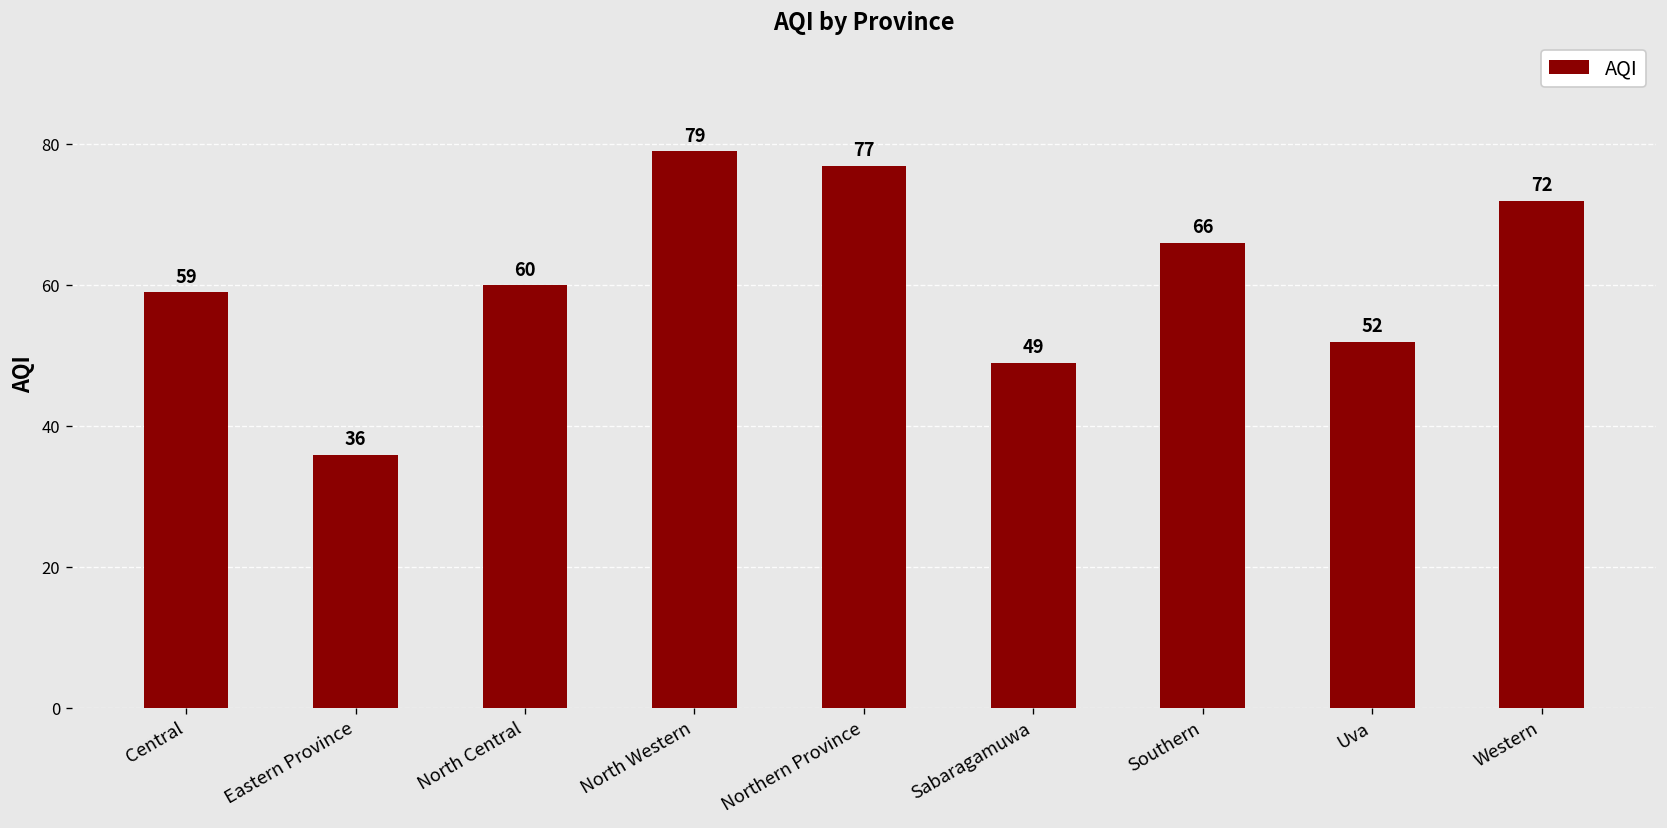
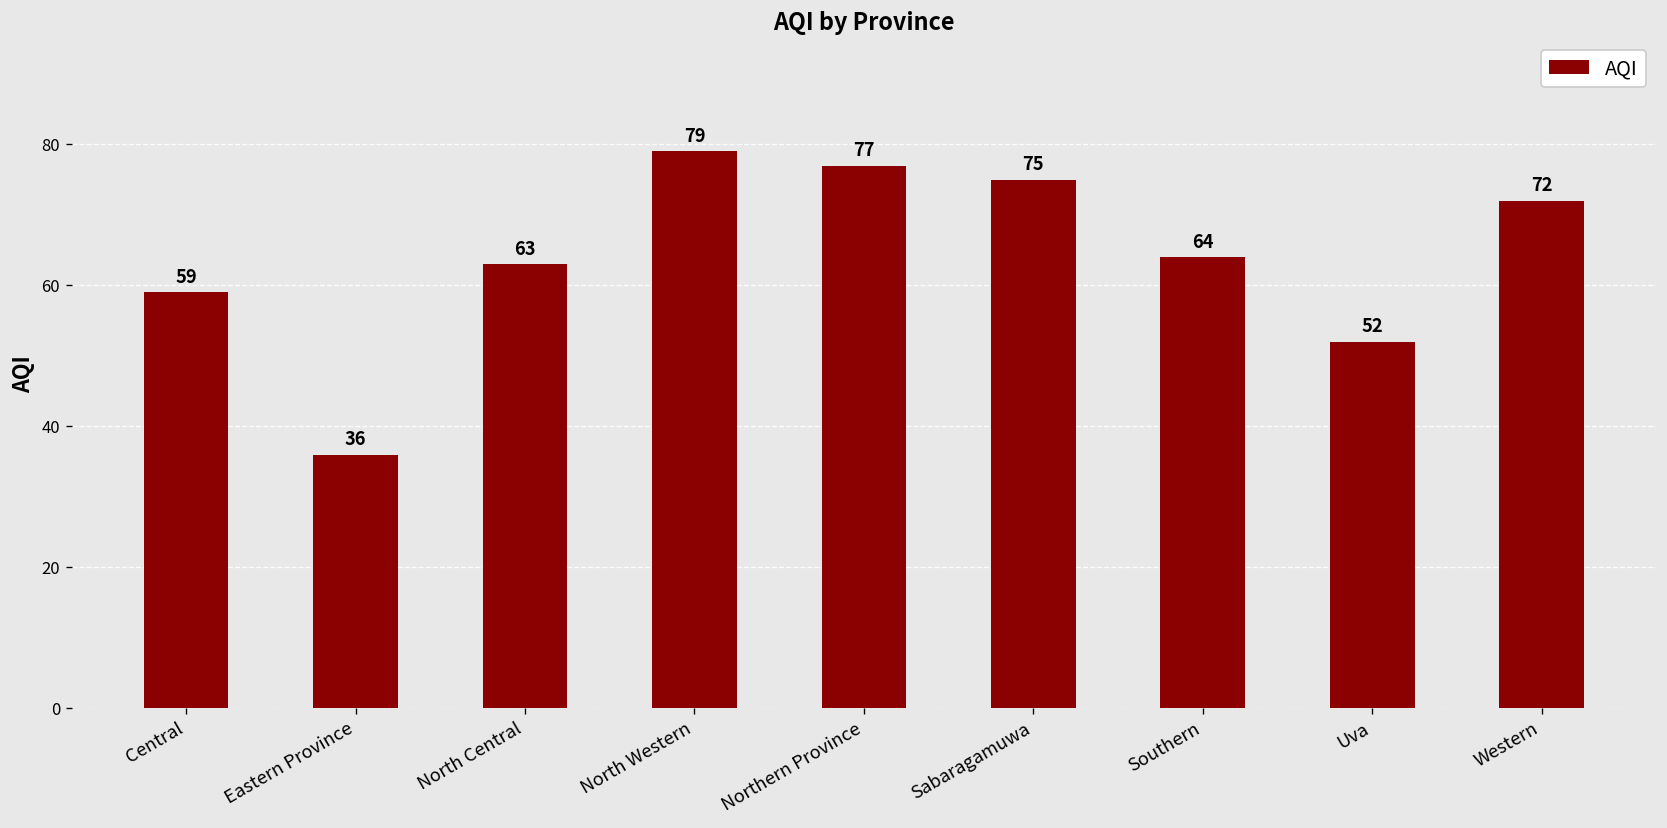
North Central: 60 -> 63
Sabaragamuwa: 49 -> 75
Southern: 66 -> 64
